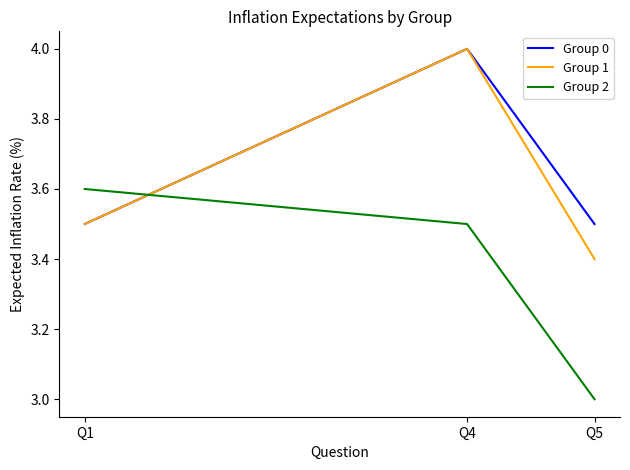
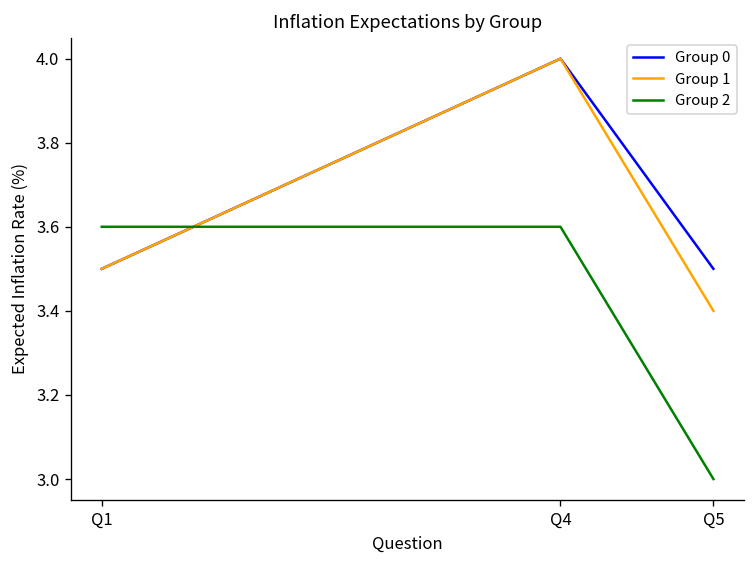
Group 2, Q4: 3.5 -> 3.6
